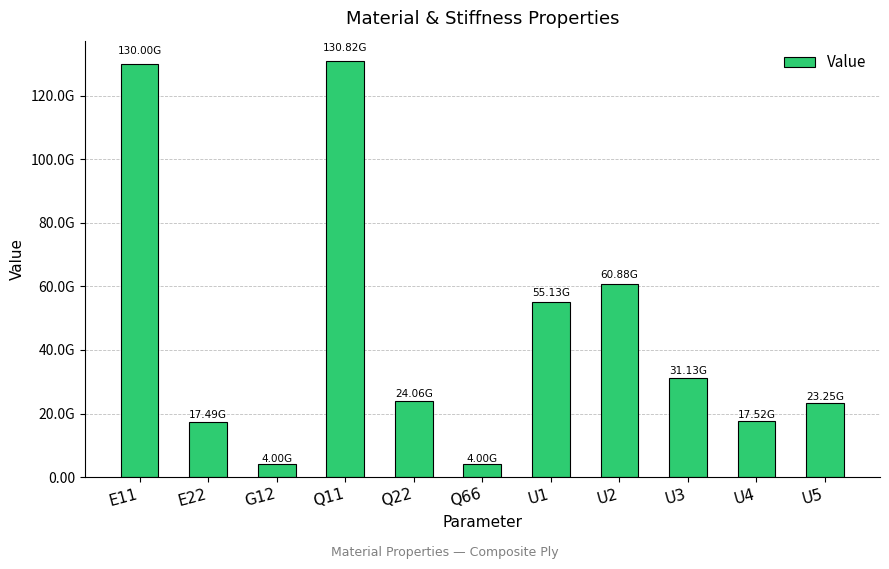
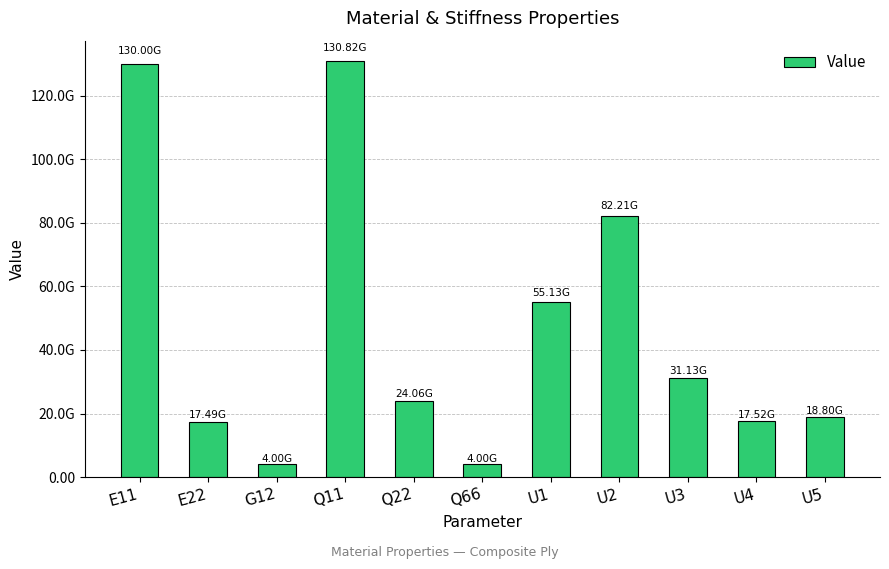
U2: 60.88G -> 82.21G
U5: 23.25G -> 18.80G
